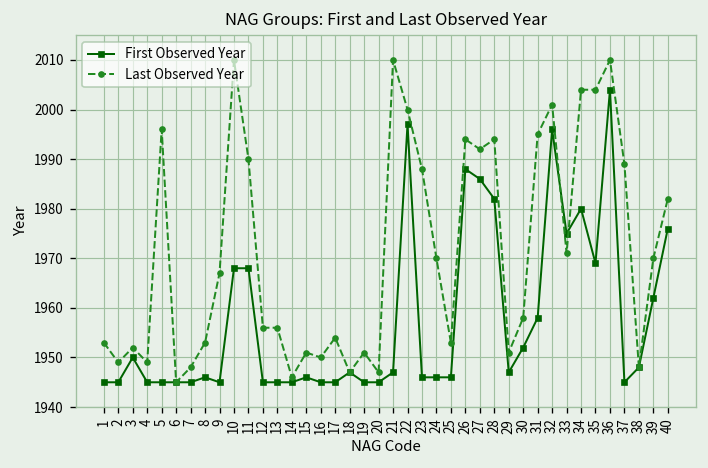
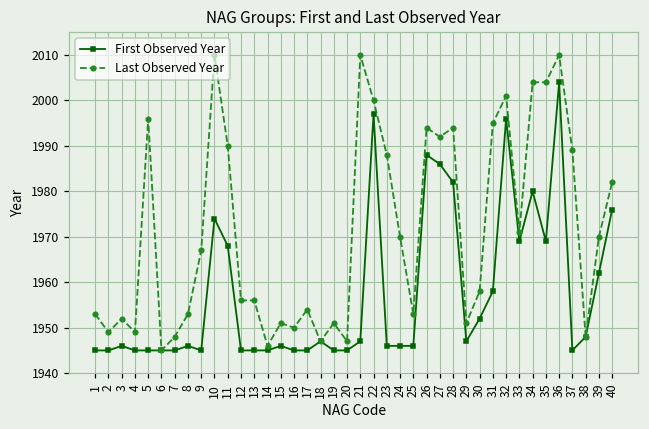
First Observed Year, 3: 1950 -> 1946
First Observed Year, 10: 1968 -> 1974
First Observed Year, 33: 1975 -> 1969
